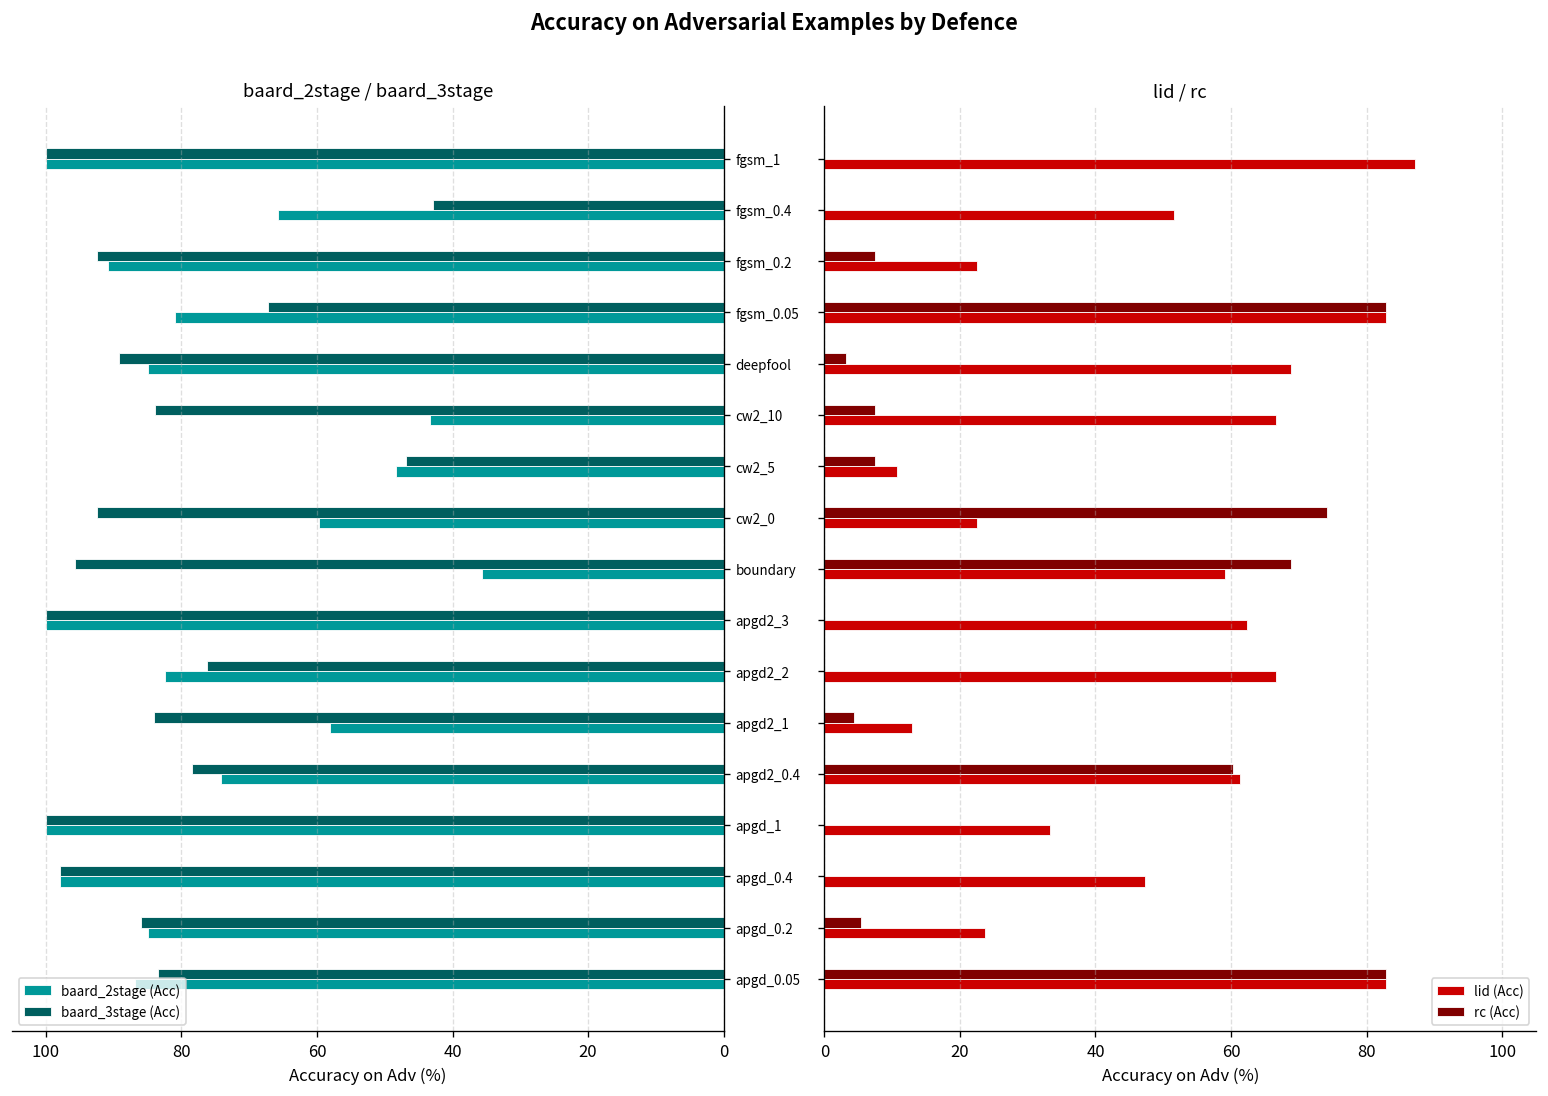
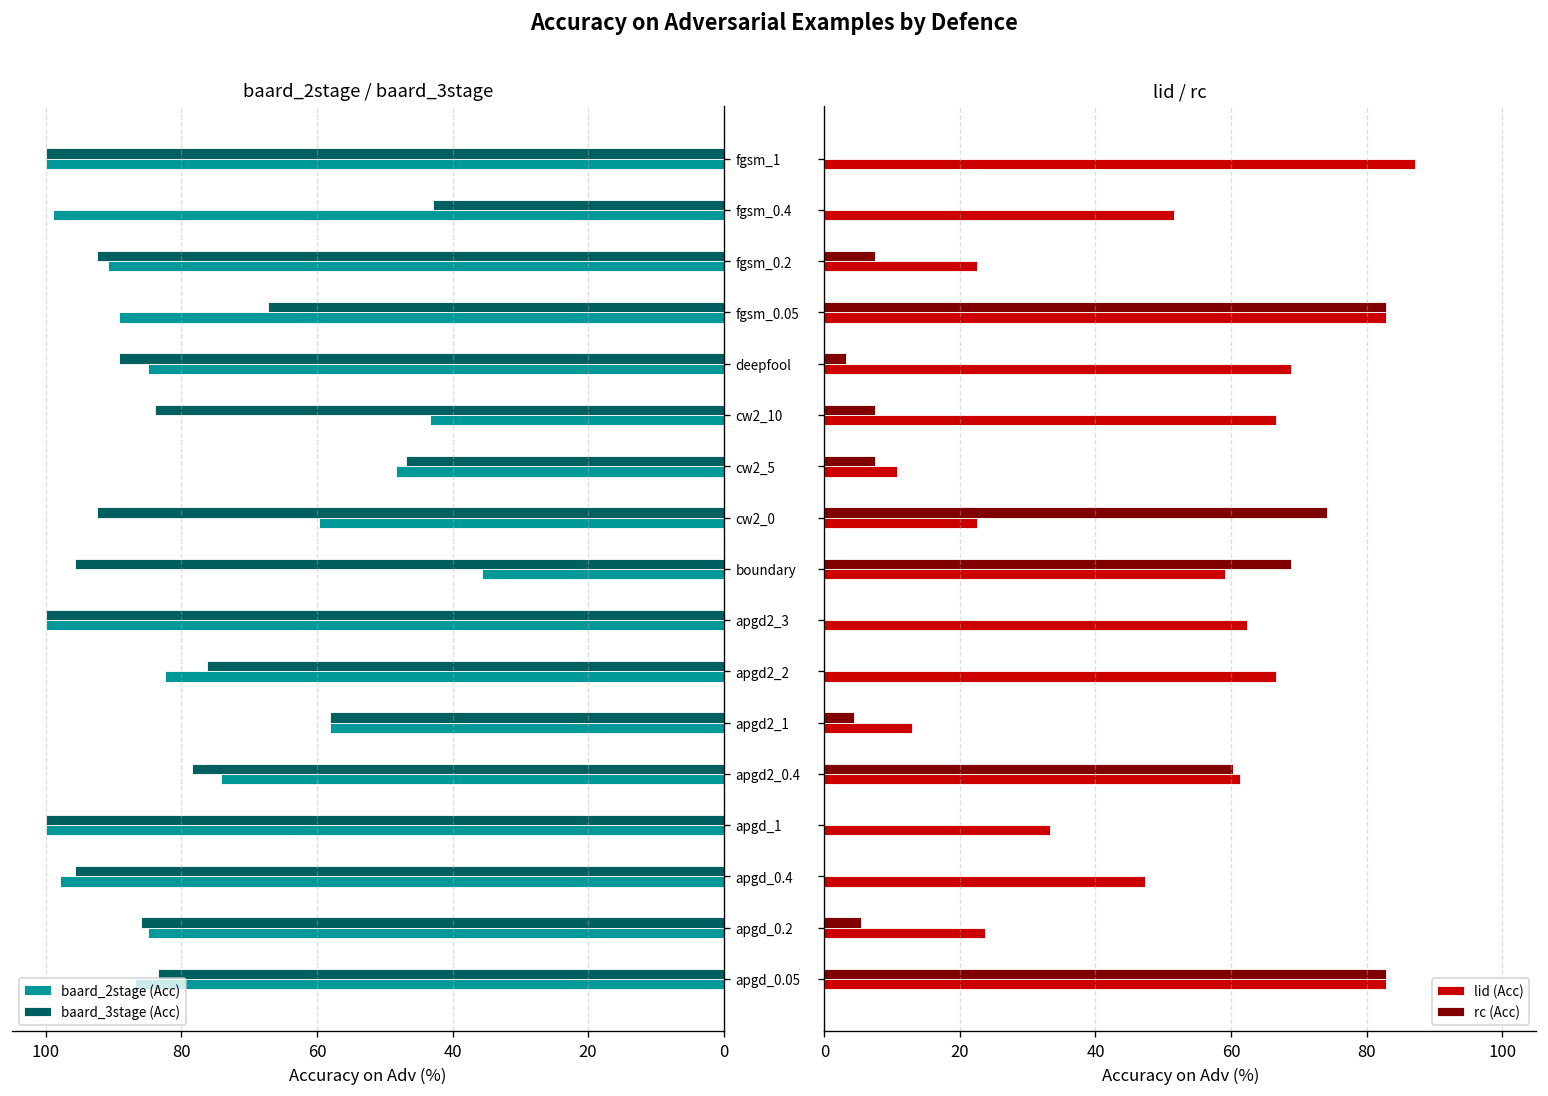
baard_2stage / baard_3stage, baard_2stage (Acc), fgsm_0.4: 66 -> 99
baard_2stage / baard_3stage, baard_2stage (Acc), fgsm_0.05: 81 -> 89
baard_2stage / baard_3stage, baard_3stage (Acc), apgd2_1: 84 -> 58
baard_2stage / baard_3stage, baard_3stage (Acc), apgd_0.4: 98 -> 96
